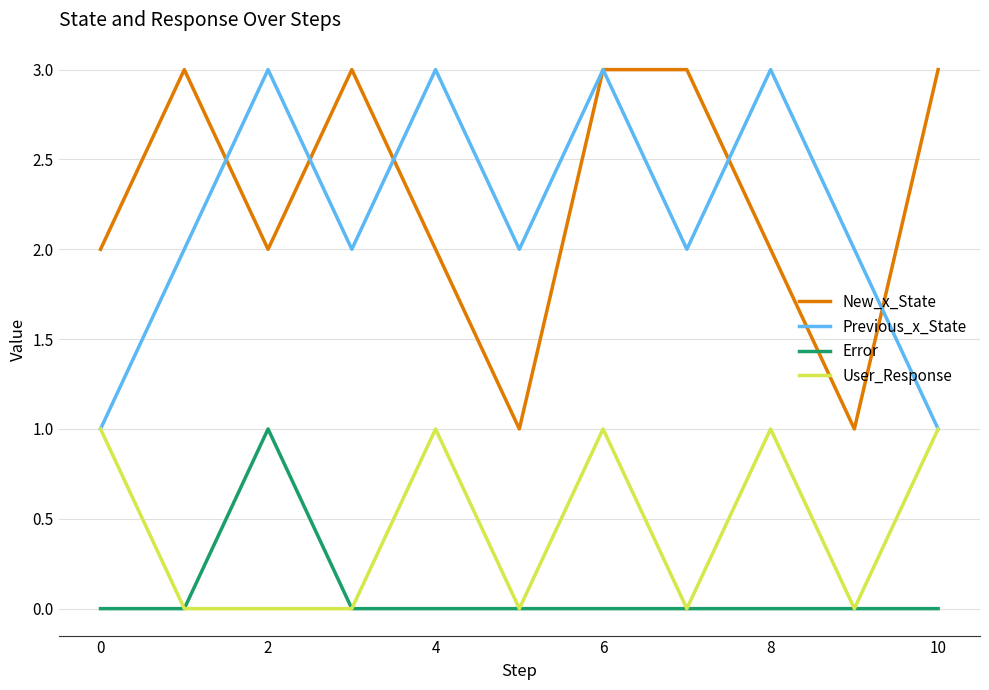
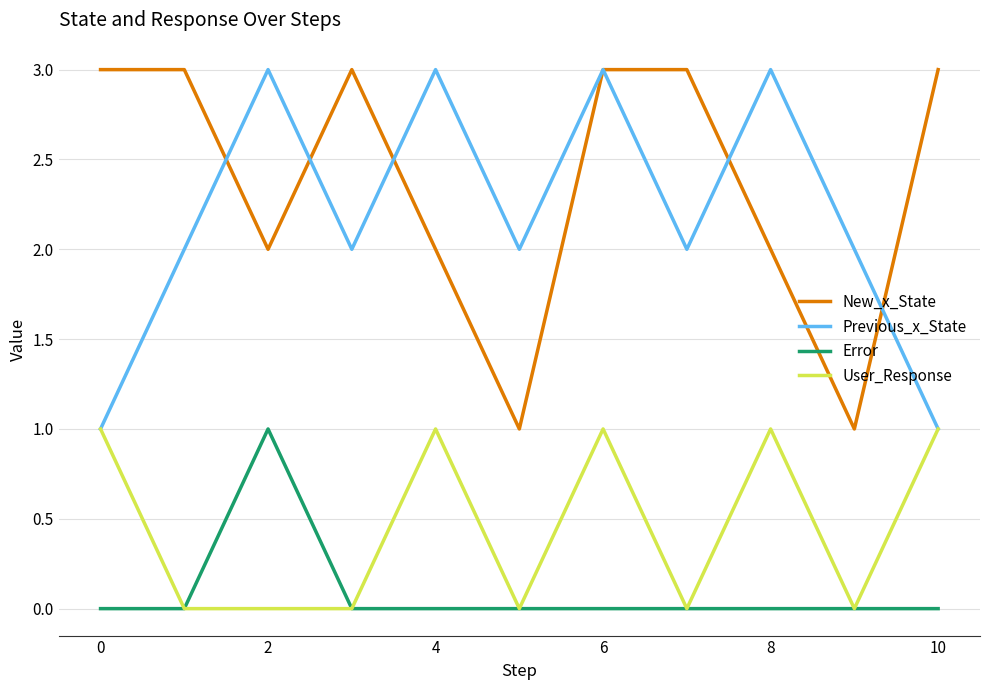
New_x_State, 0: 2 -> 3
